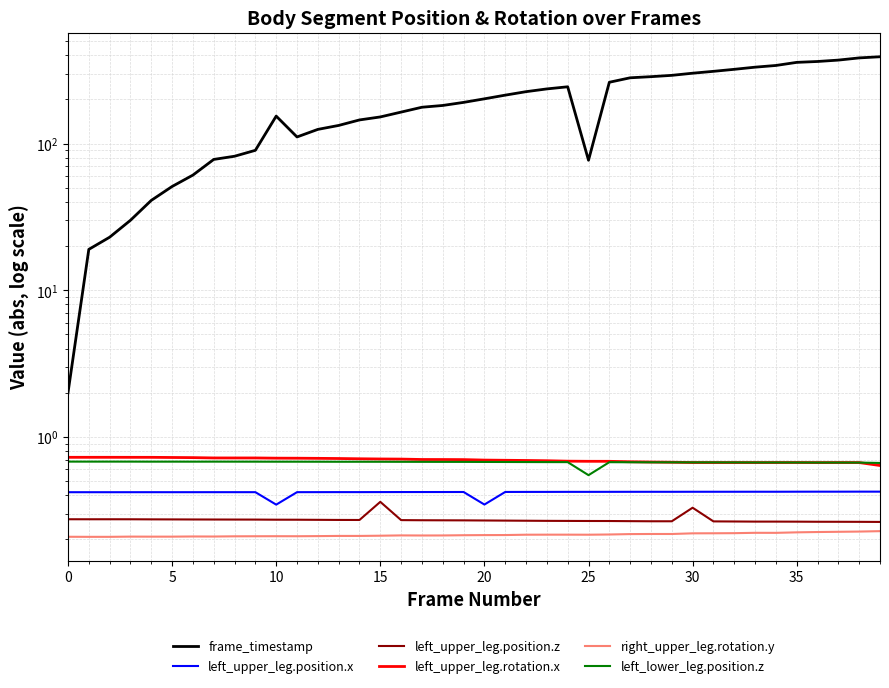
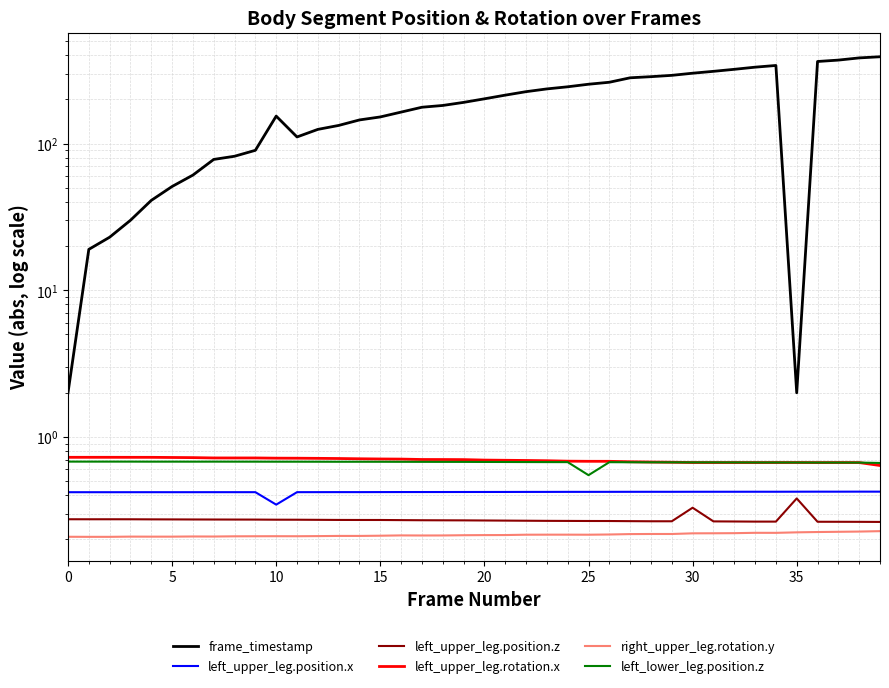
left_upper_leg.position.z, 15: 0.36 -> 0.27
left_upper_leg.position.x, 20: 0.35 -> 0.42
frame_timestamp, 25: 80 -> 250
frame_timestamp, 35: 360 -> 2
left_upper_leg.position.z, 35: 0.26 -> 0.38
